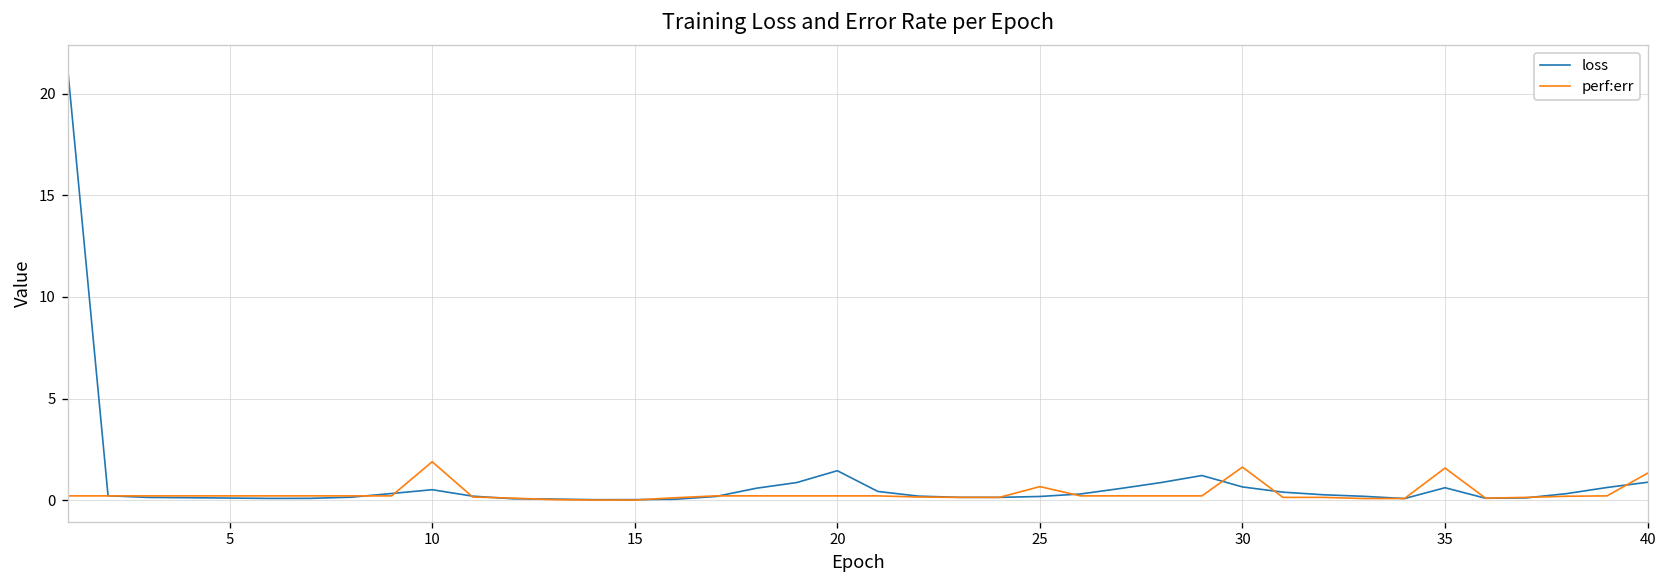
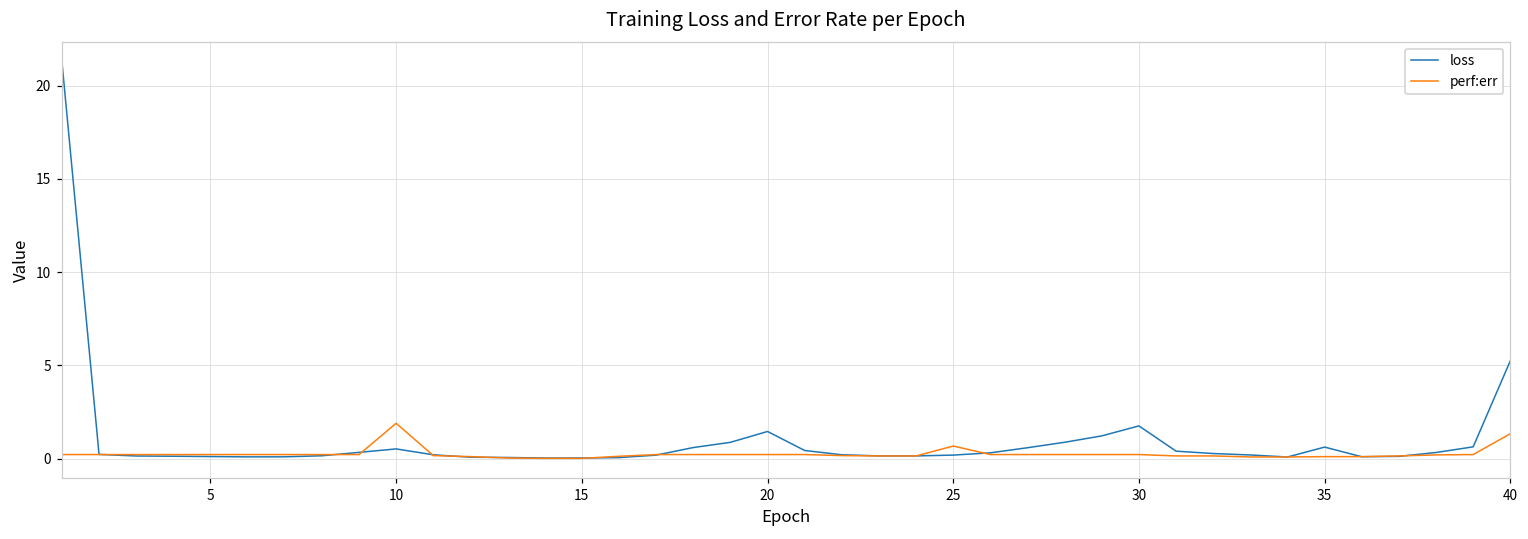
loss, 30: 0.7 -> 1.8
perf:err, 30: 1.6 -> 0.2
perf:err, 35: 1.6 -> 0.1
loss, 40: 0.9 -> 5.2
